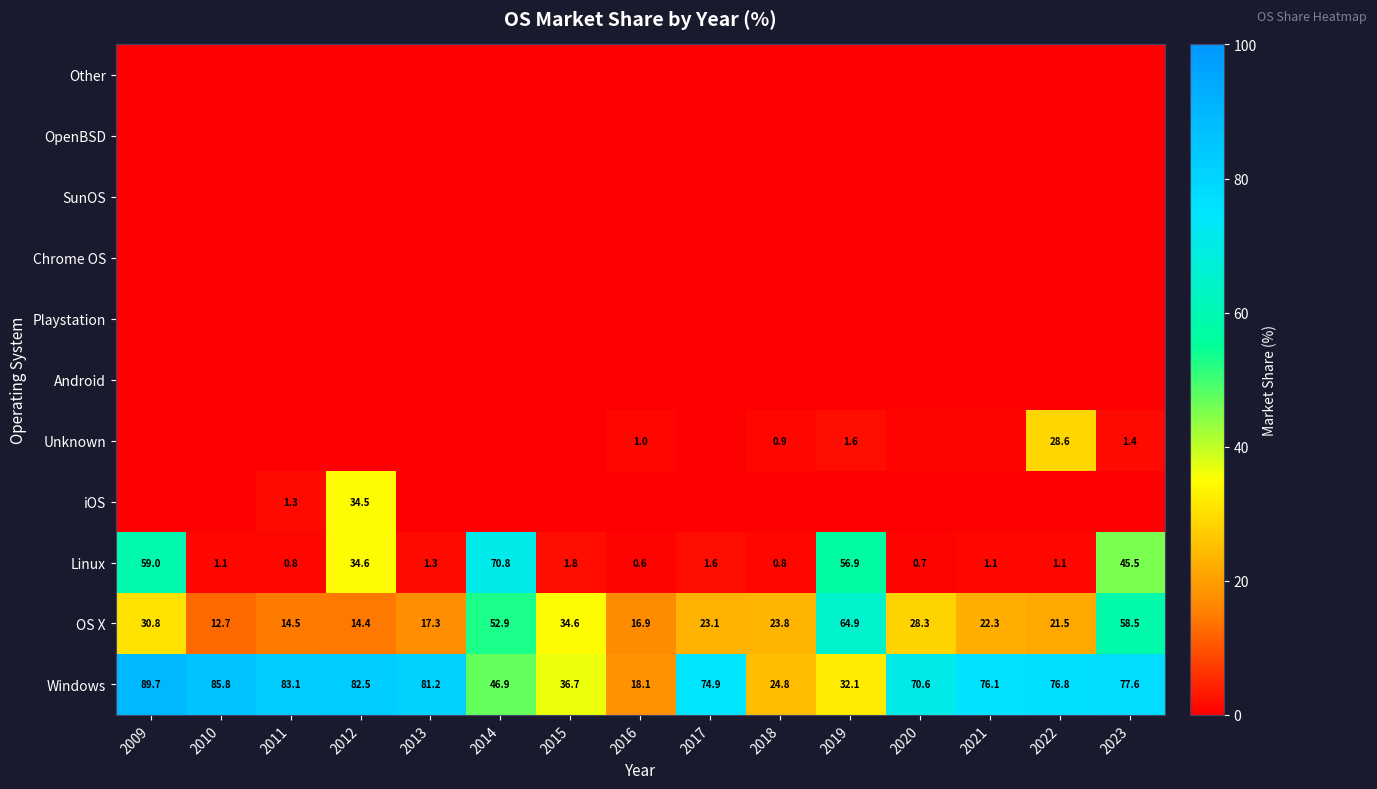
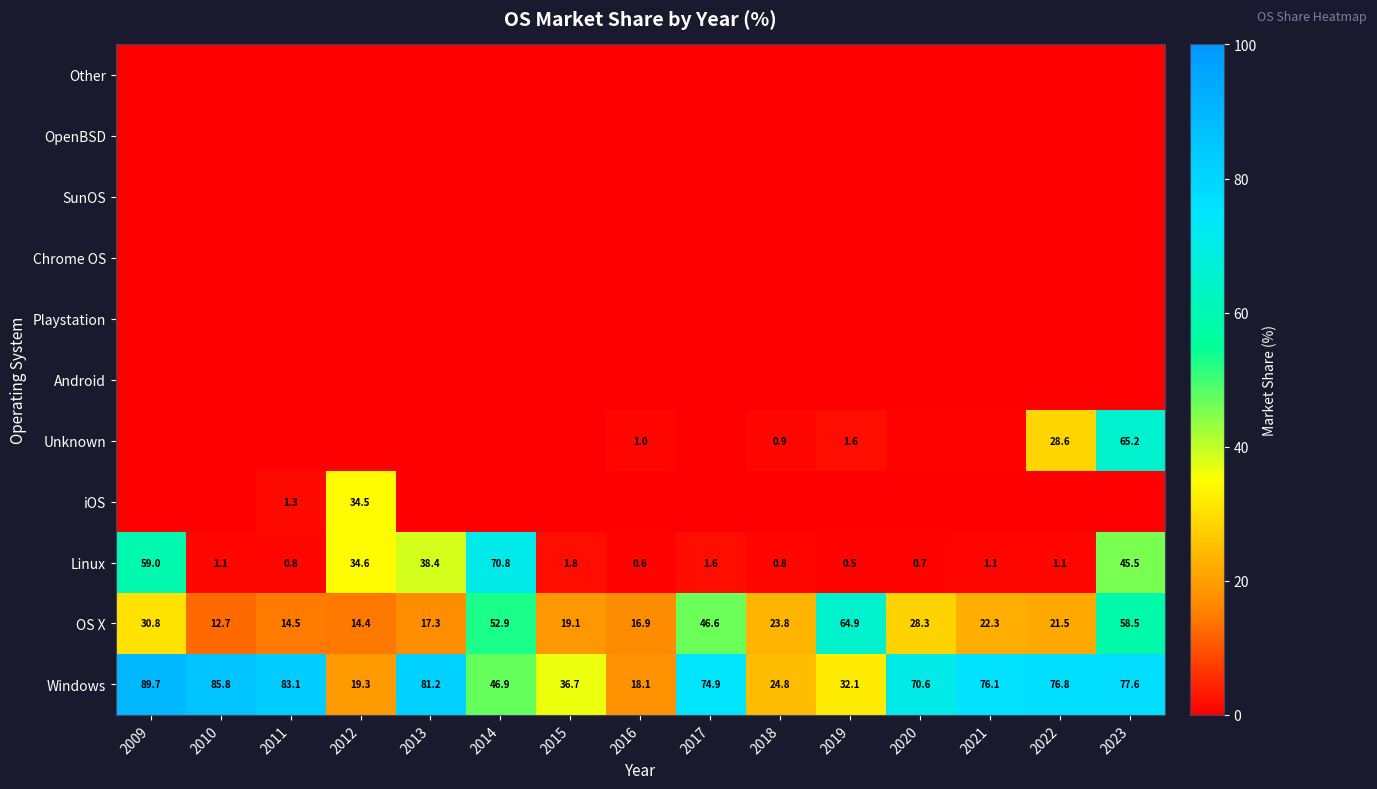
Unknown, 2023: 1.4 -> 65.2
Linux, 2013: 1.3 -> 38.4
Linux, 2019: 56.9 -> 0.5
OS X, 2015: 34.6 -> 19.1
OS X, 2017: 23.1 -> 46.6
Windows, 2012: 82.5 -> 19.3
